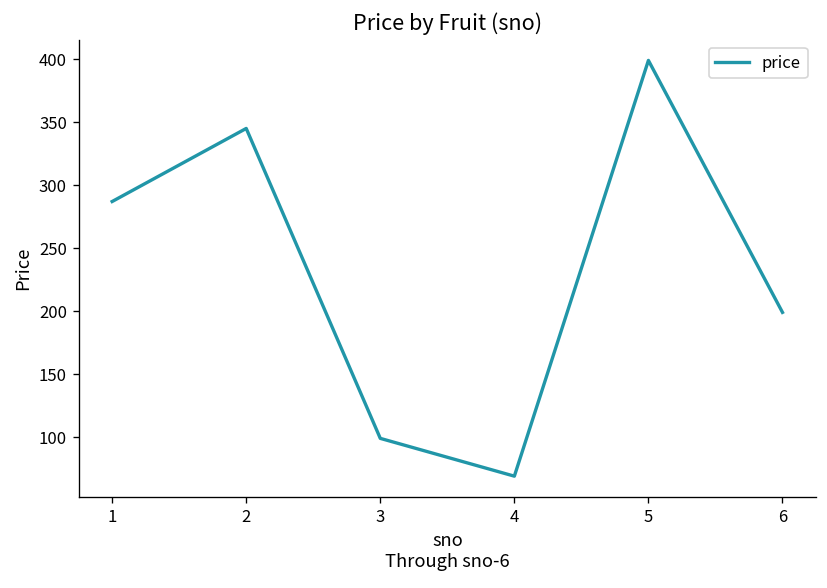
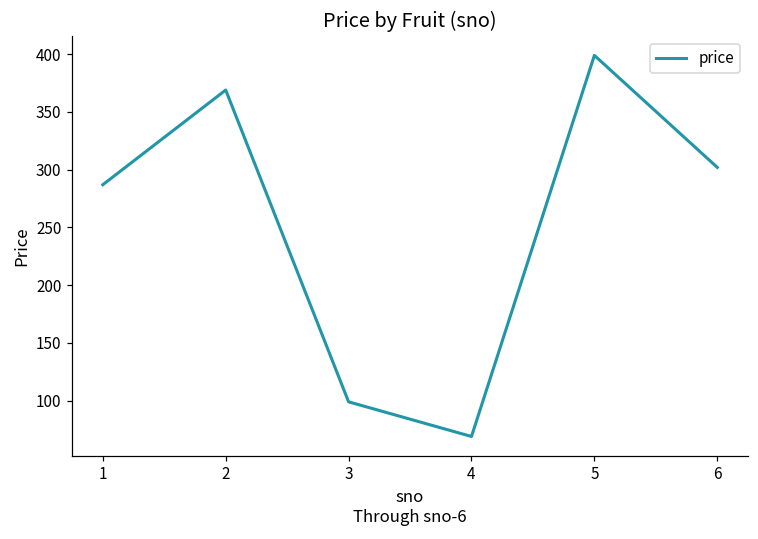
2: 345 -> 369
6: 199 -> 302
